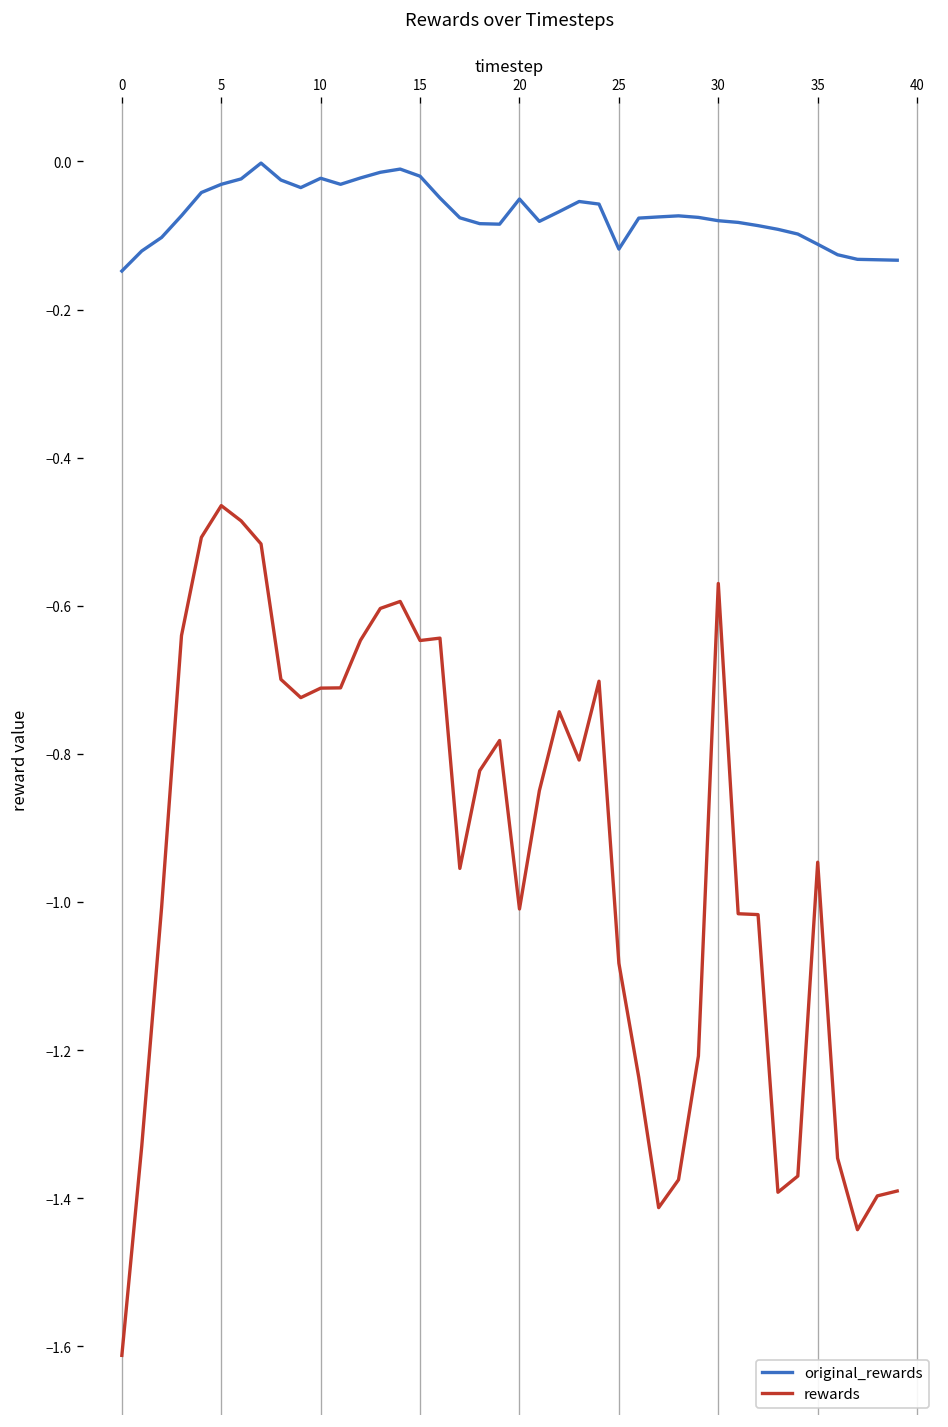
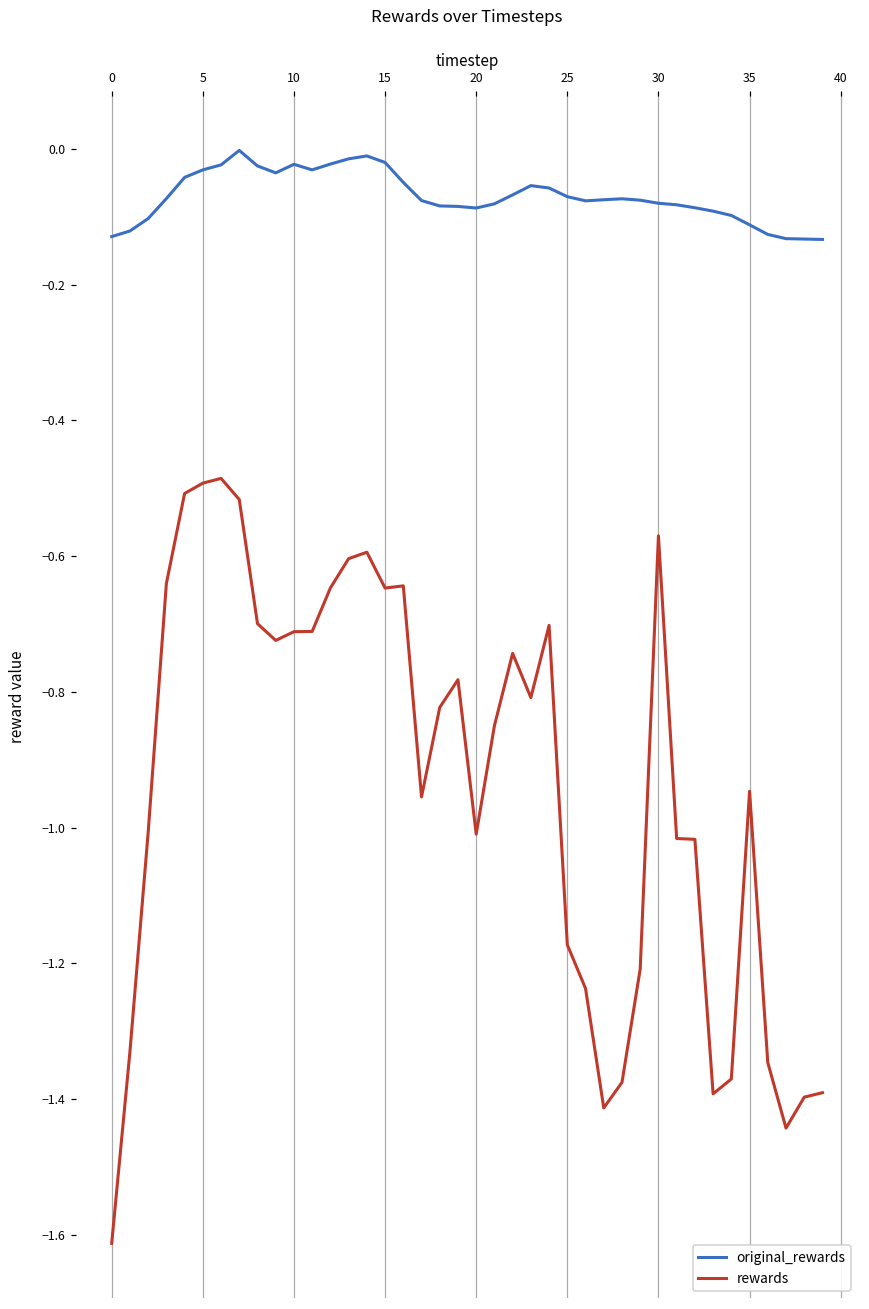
original_rewards, 0: -0.15 -> -0.13
rewards, 5: -0.46 -> -0.49
original_rewards, 20: -0.05 -> -0.09
original_rewards, 25: -0.12 -> -0.07
rewards, 25: -1.08 -> -1.17
